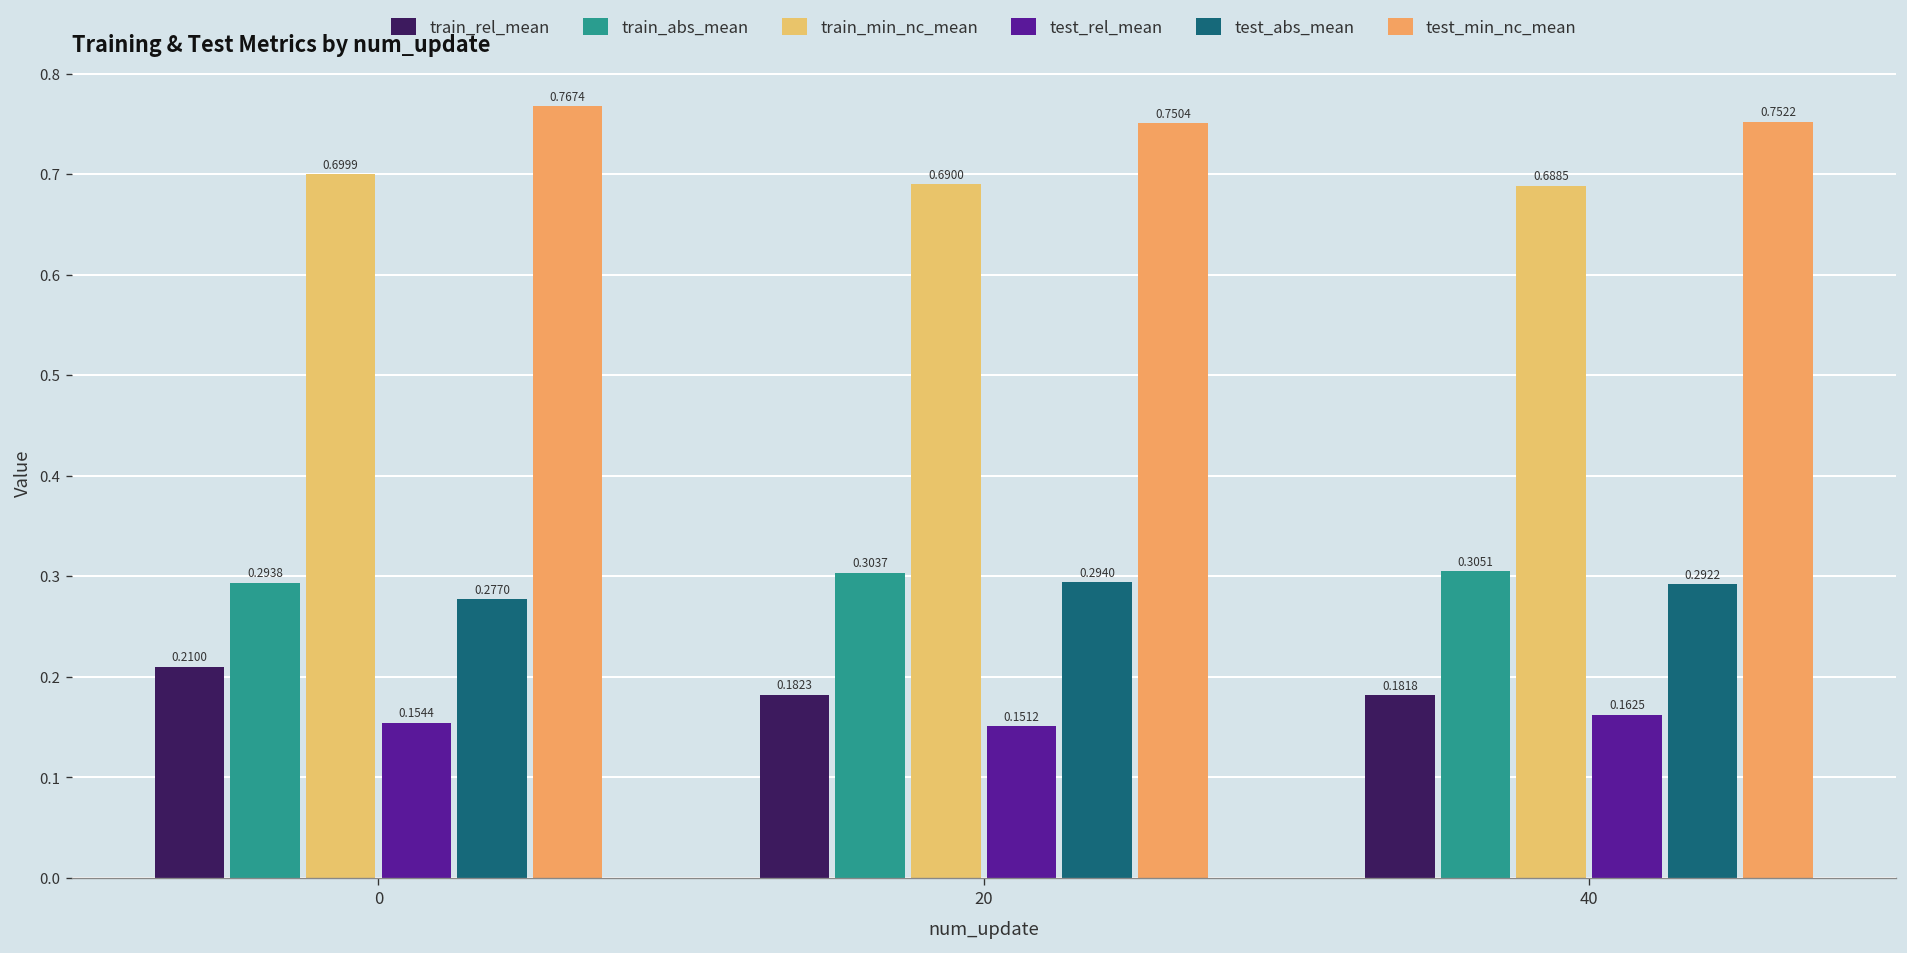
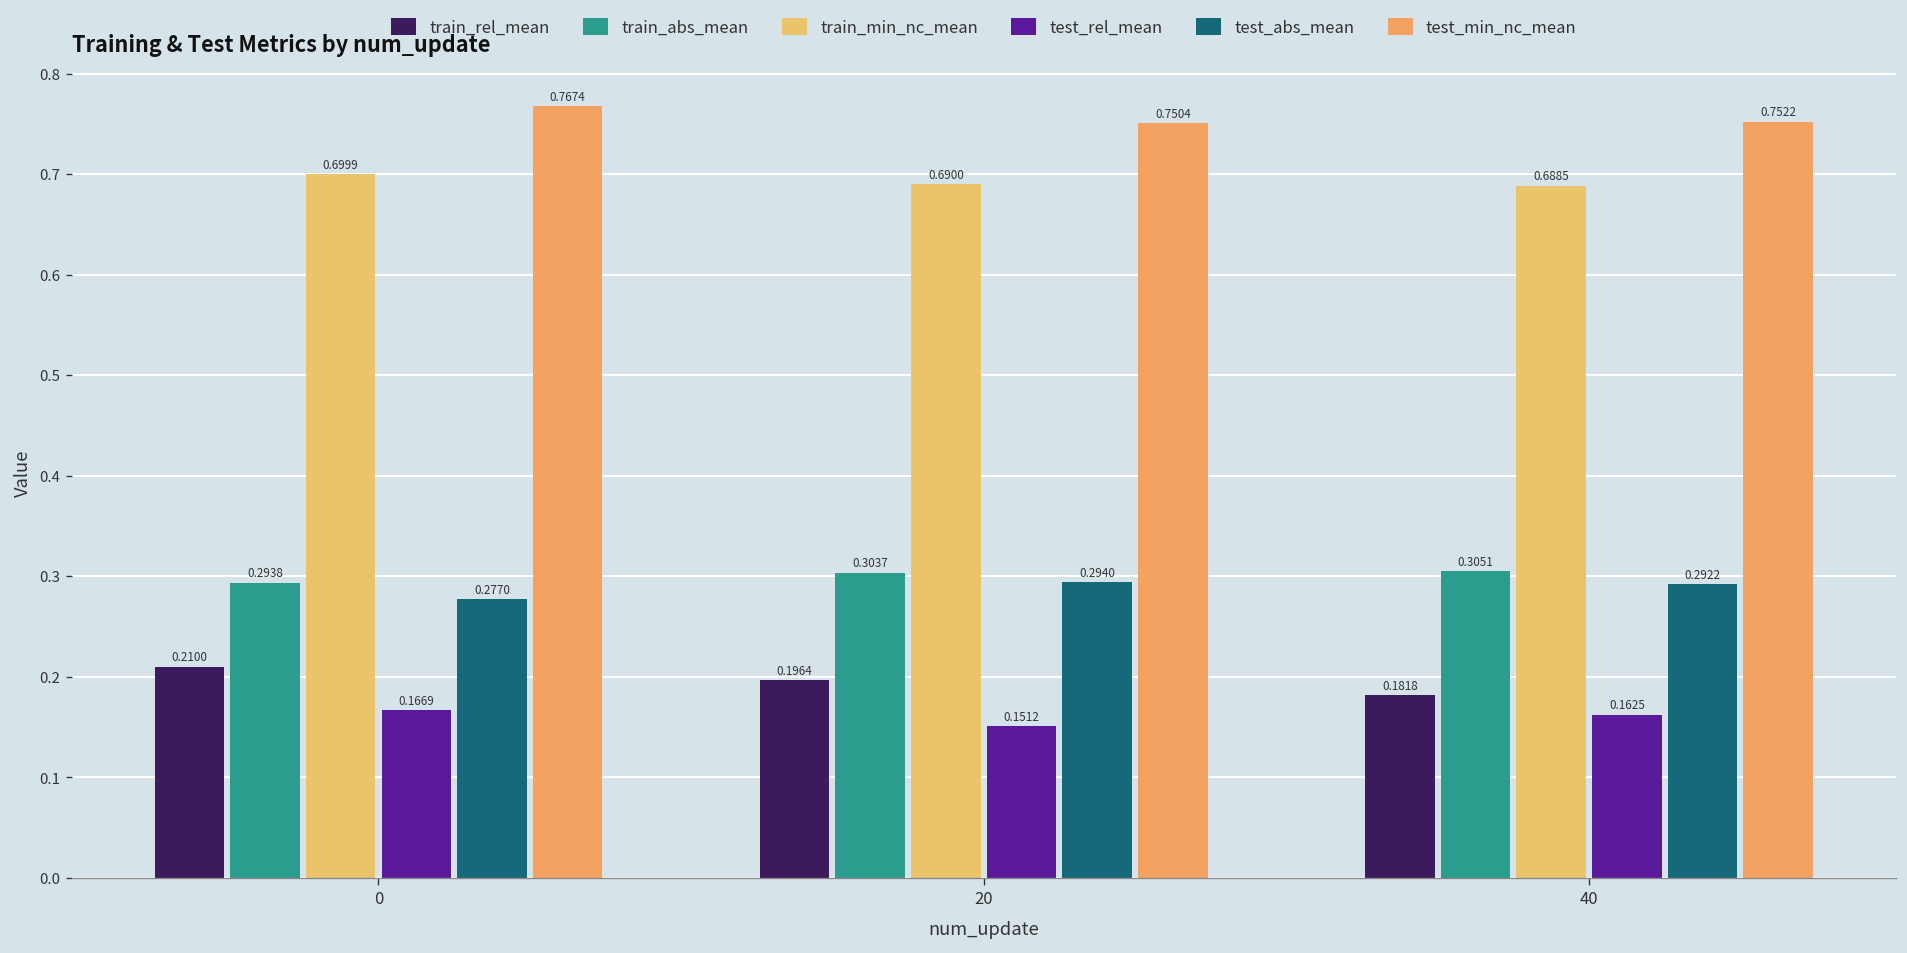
test_rel_mean, 0: 0.1544 -> 0.1669
train_rel_mean, 20: 0.1823 -> 0.1964
